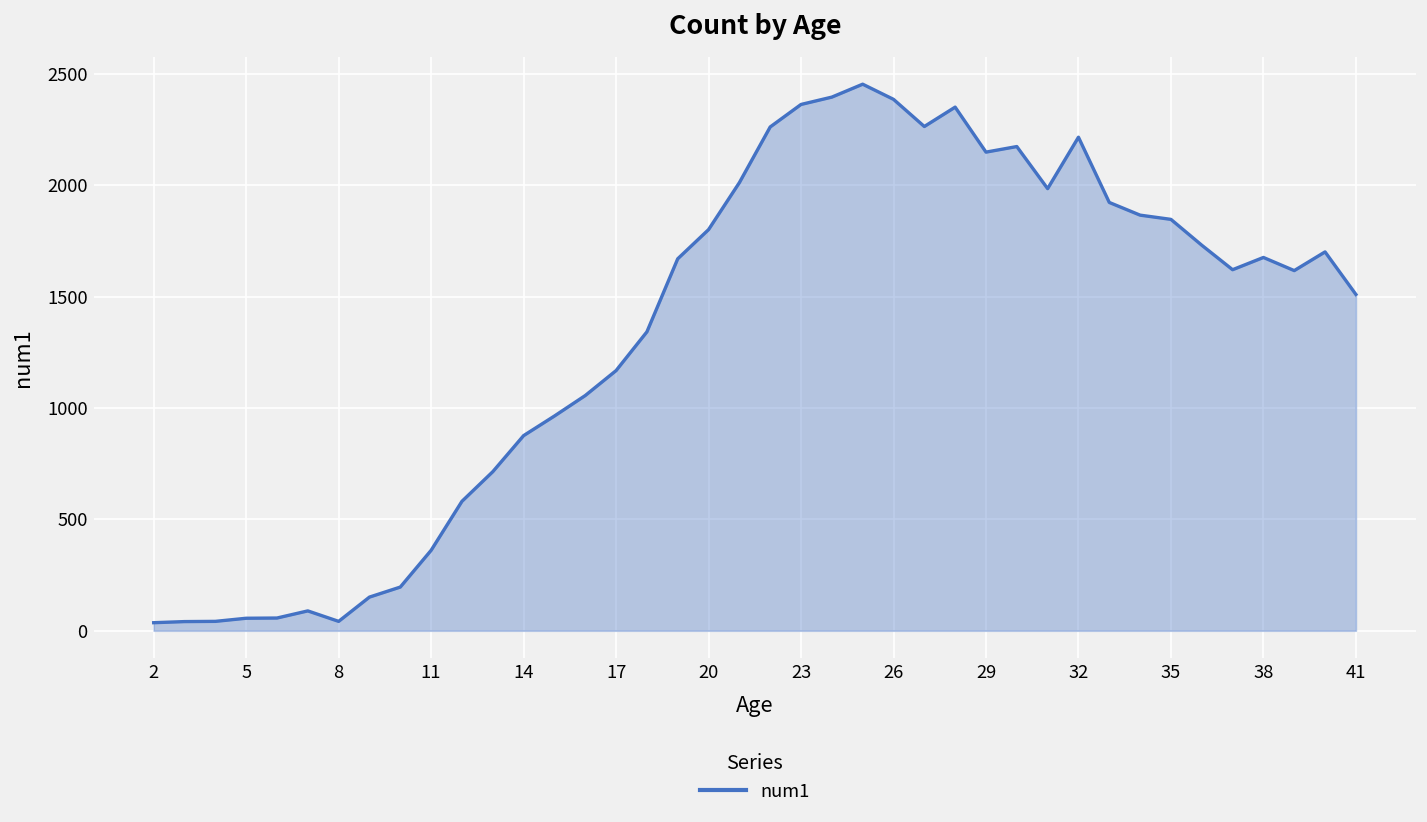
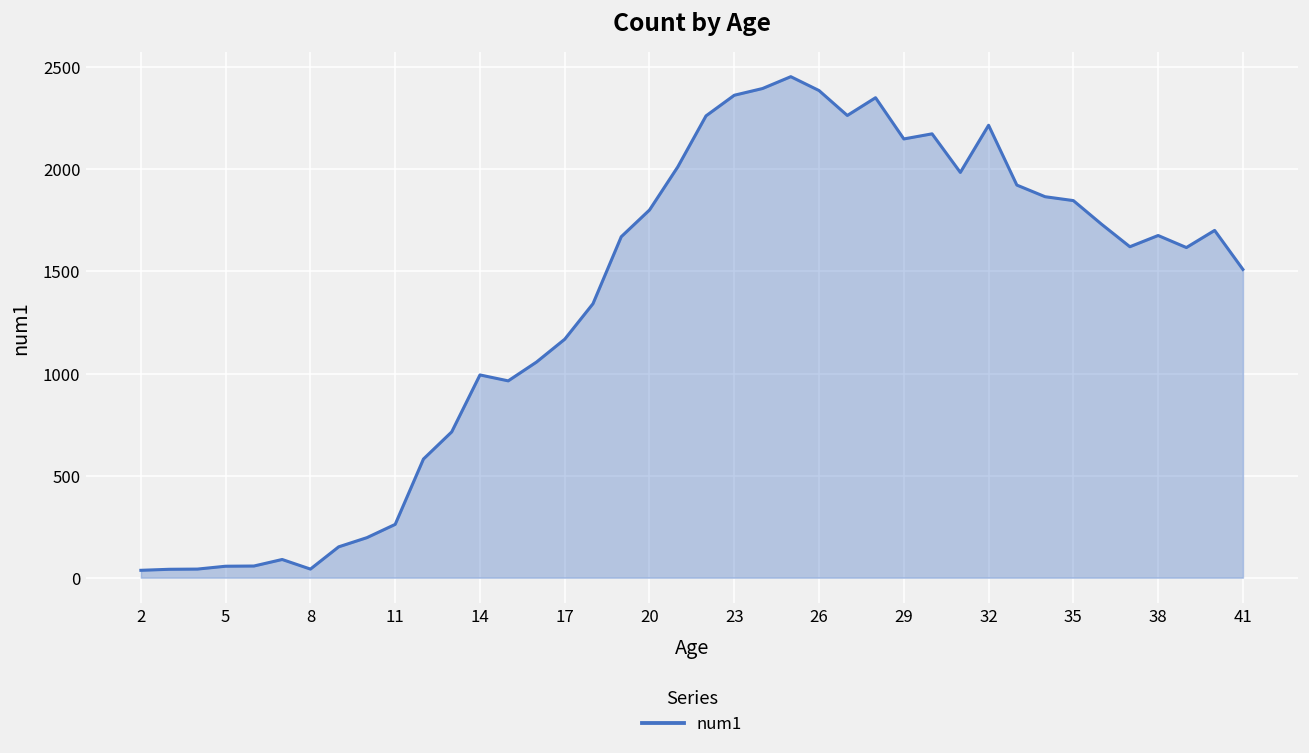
11: 360 -> 260
14: 880 -> 990
